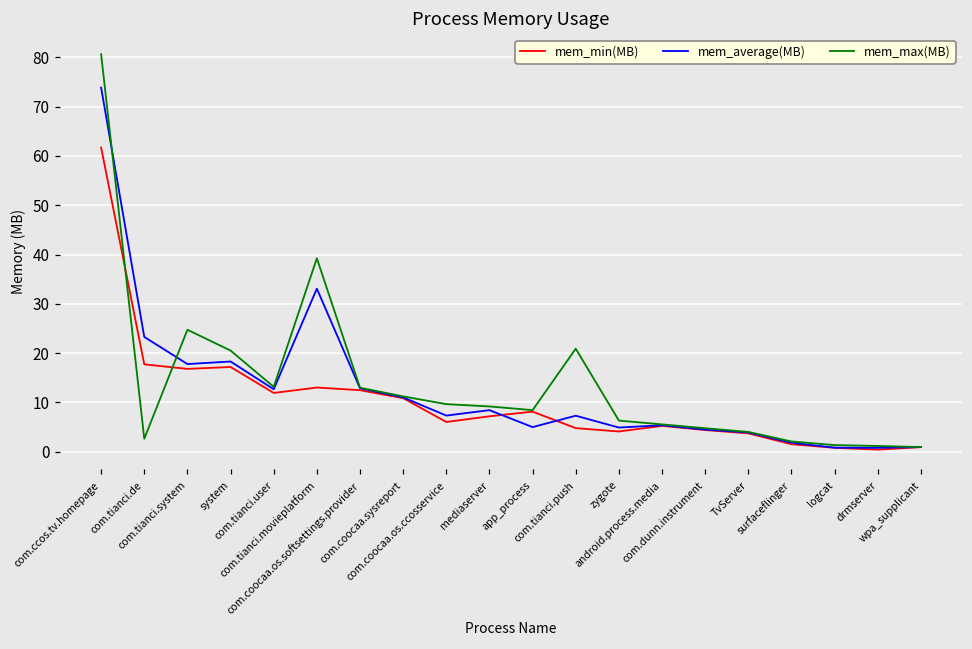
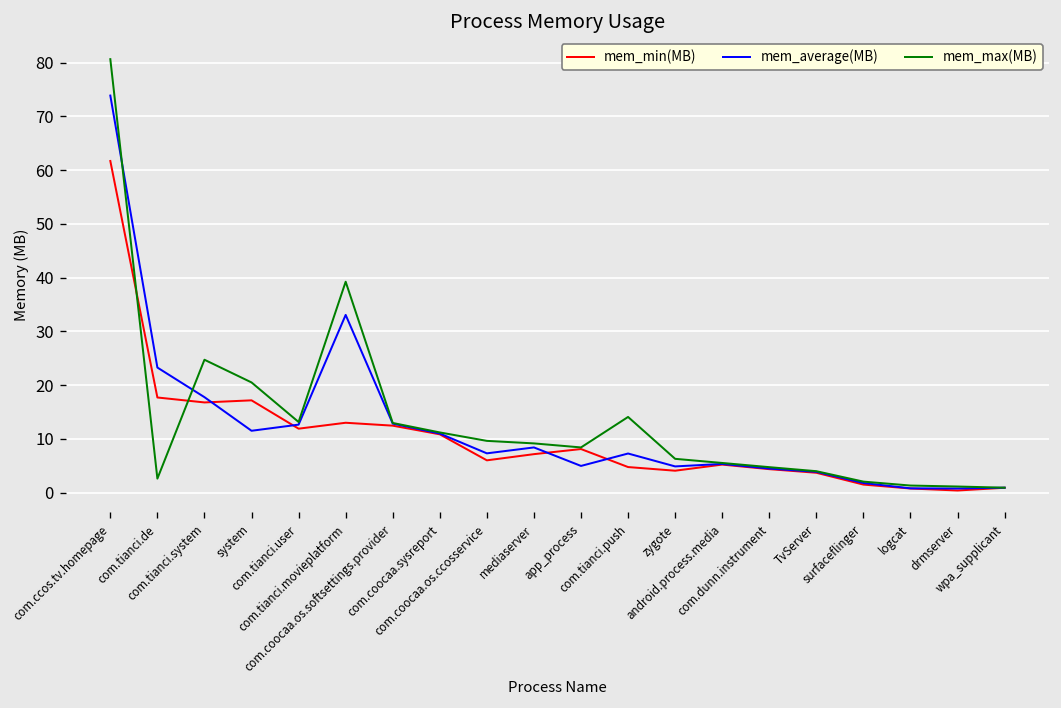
mem_average(MB), system: 18 -> 12
mem_max(MB), com.tianci.push: 21 -> 14
